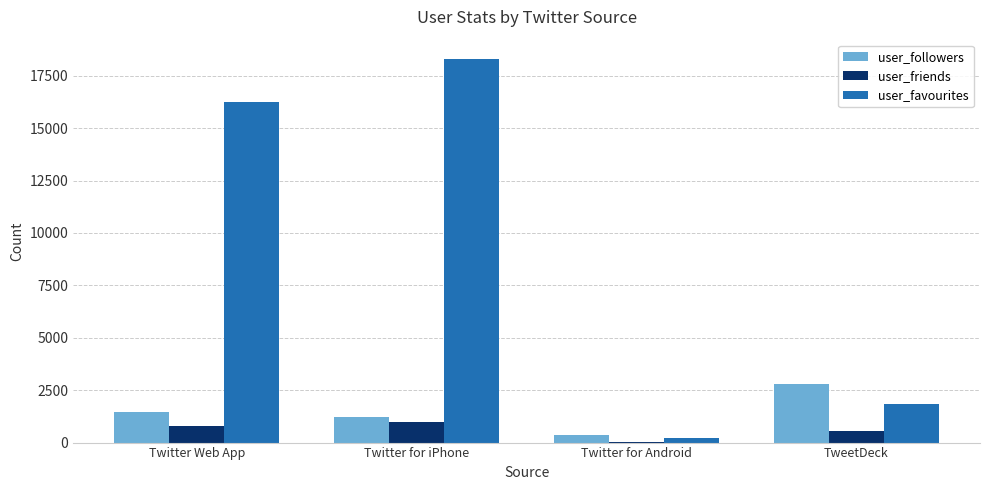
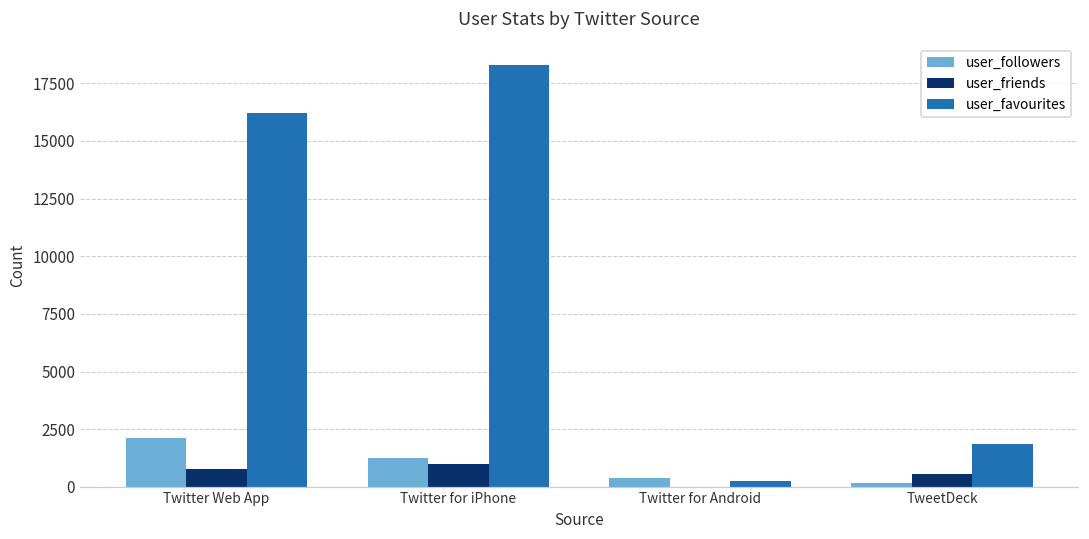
user_followers, Twitter Web App: 1500 -> 2100
user_followers, TweetDeck: 2800 -> 200
